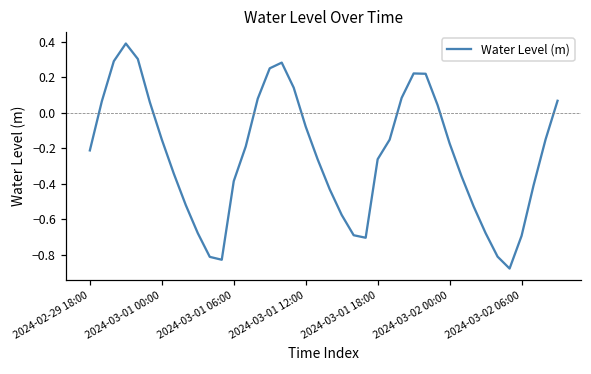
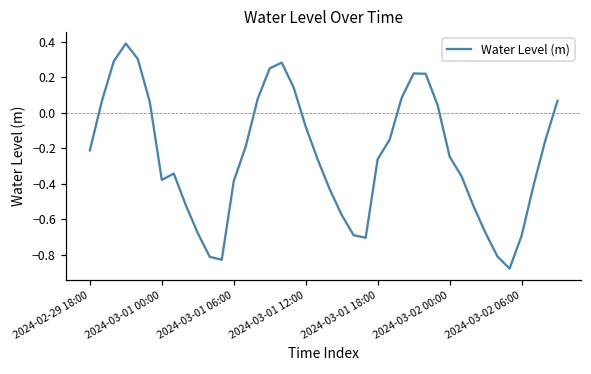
2024-03-01 00:00: -0.15 -> -0.38
2024-03-02 00:00: -0.17 -> -0.25
